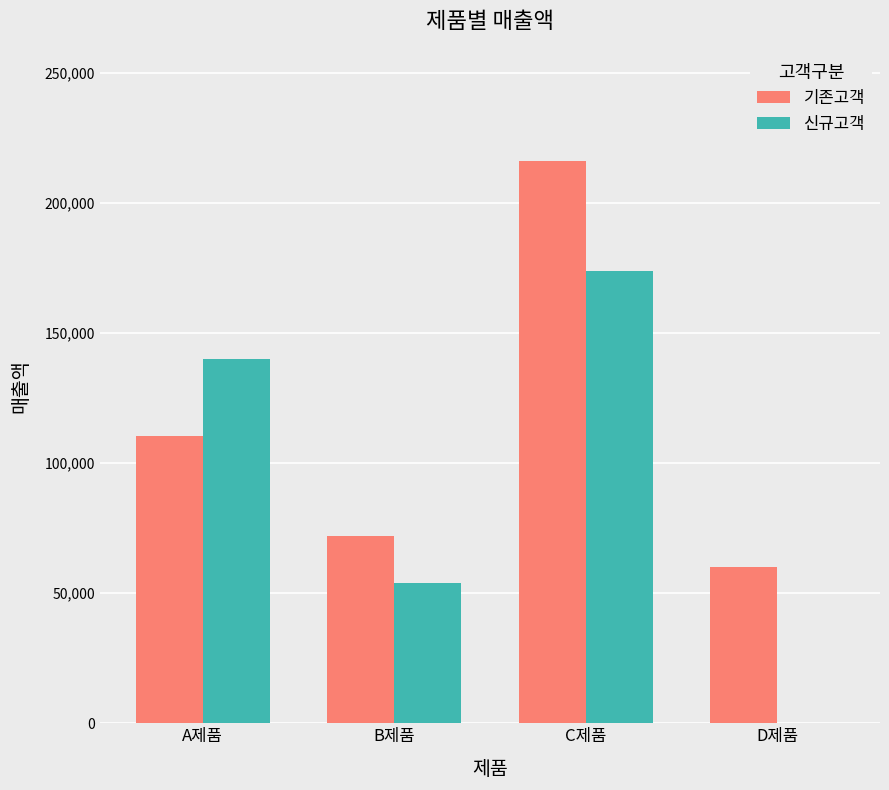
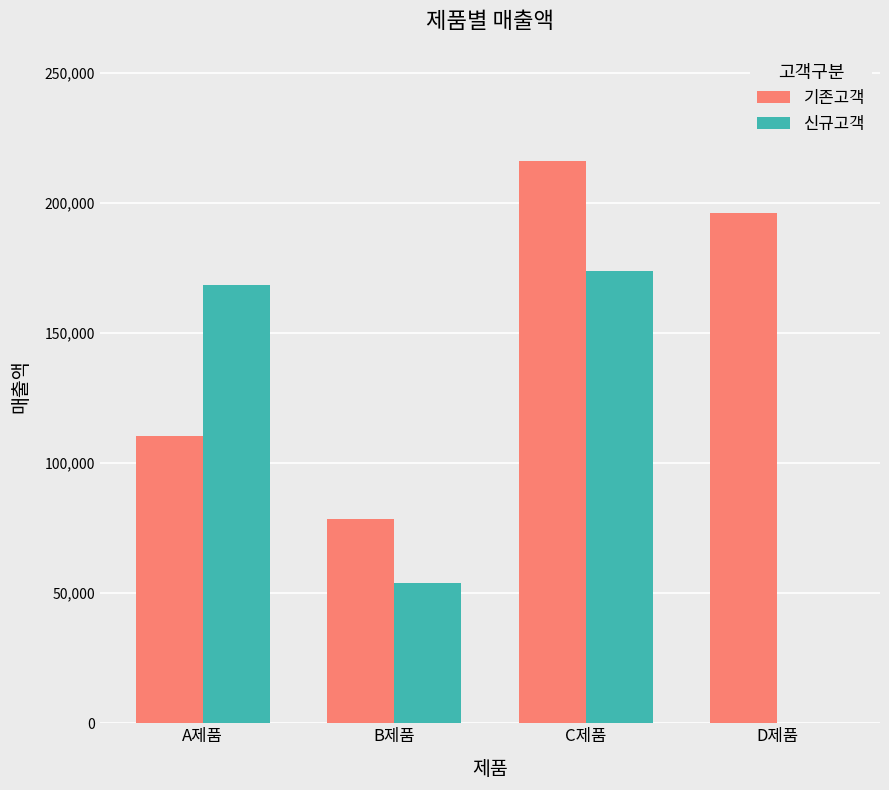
신규고객, A제품: 140,000 -> 168,000
기존고객, B제품: 72,000 -> 79,000
기존고객, D제품: 60,000 -> 196,000
